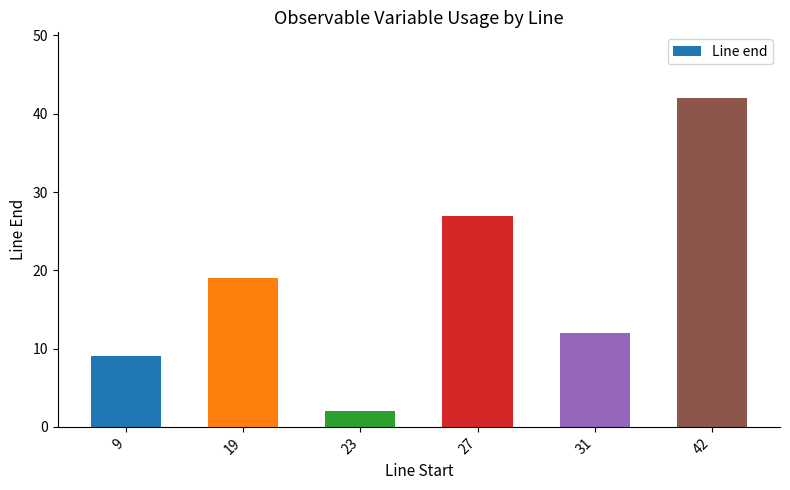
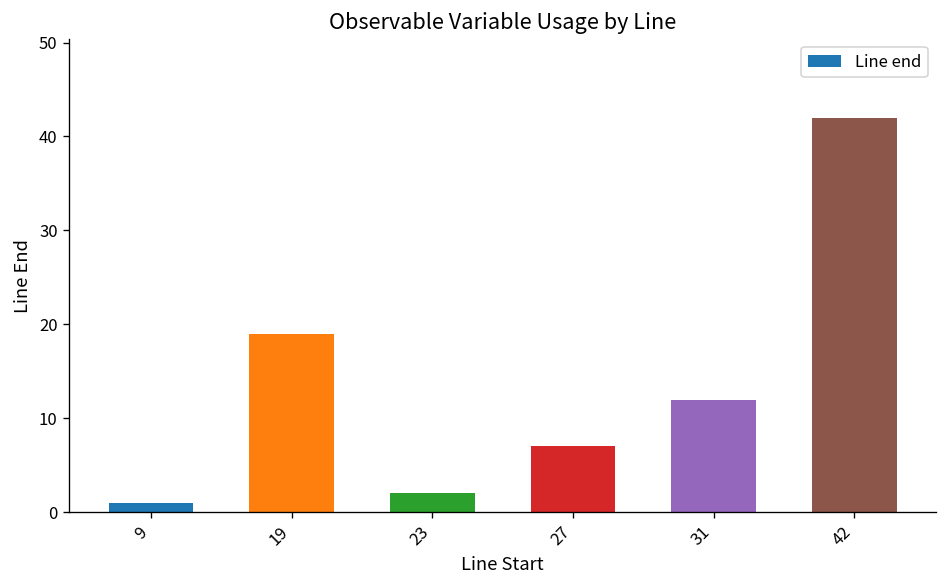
9: 9 -> 1
27: 27 -> 7
